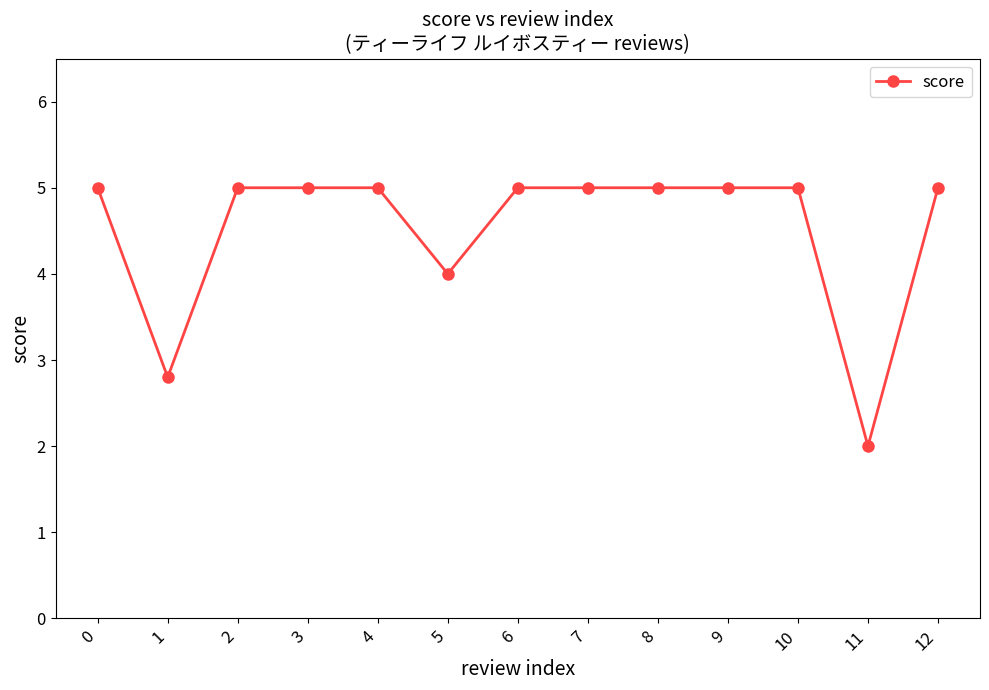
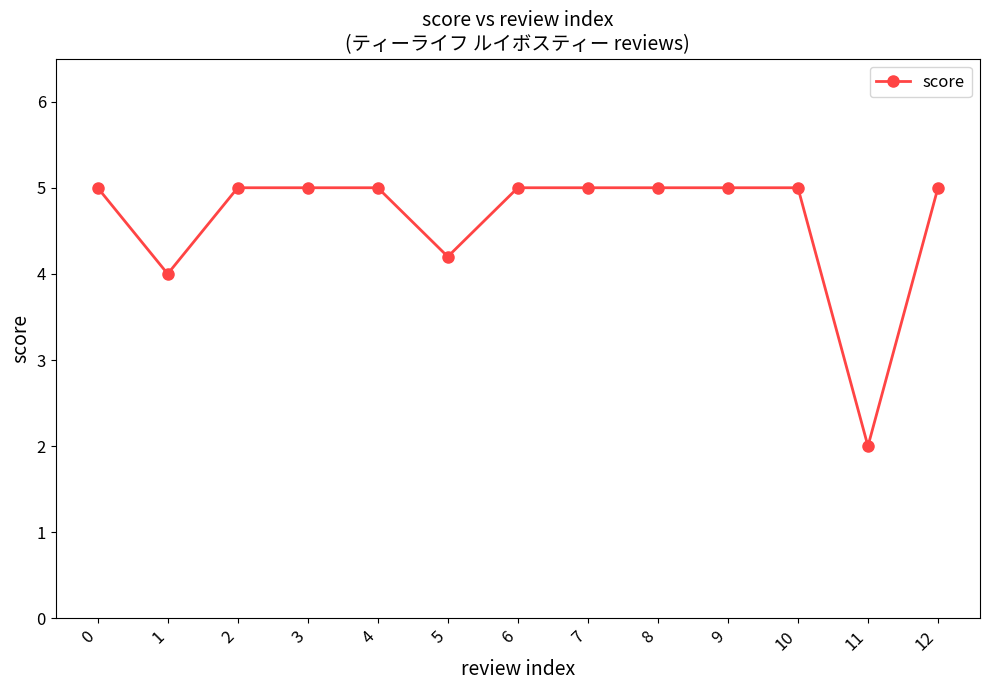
1: 2.8 -> 4.0
5: 4.0 -> 4.2
